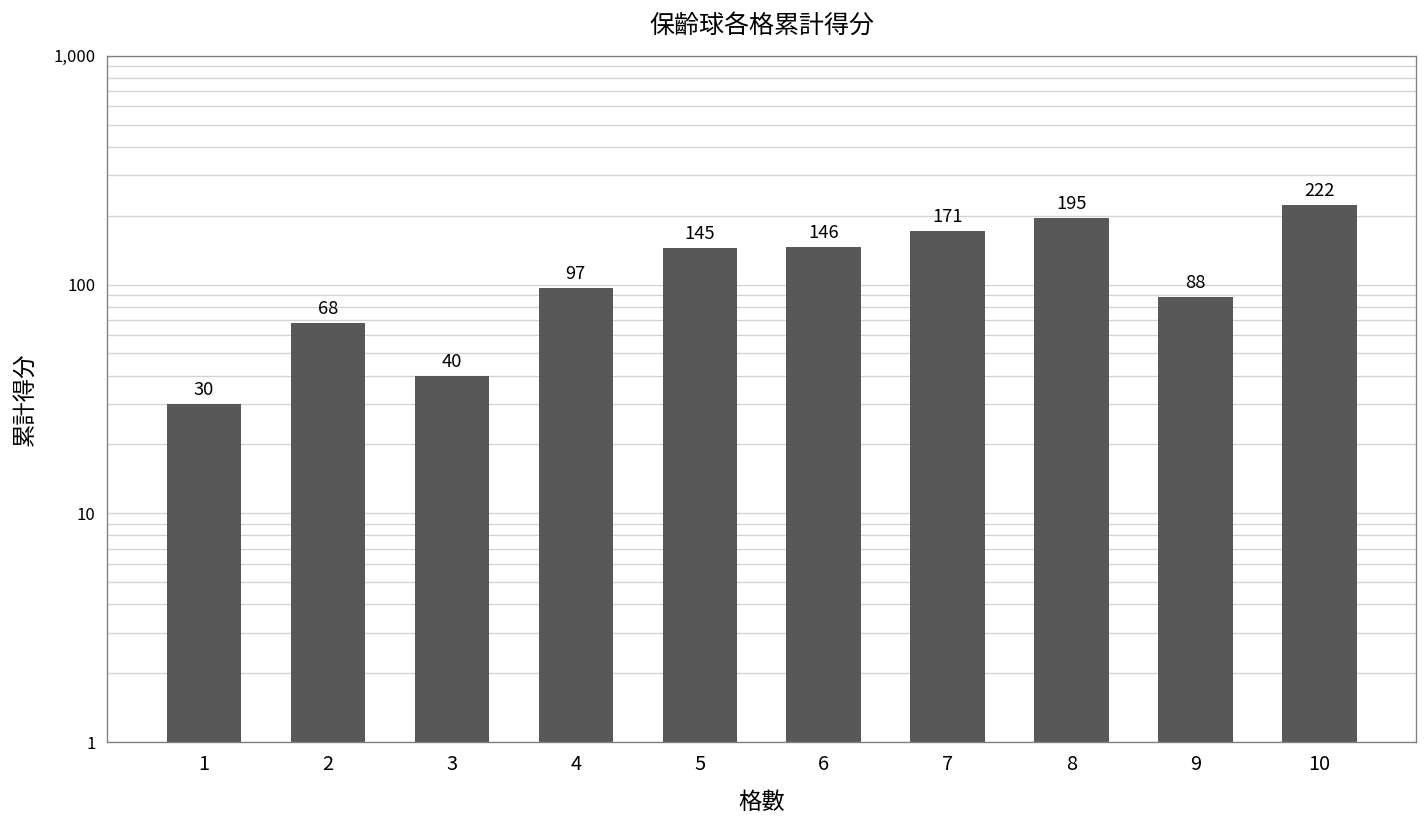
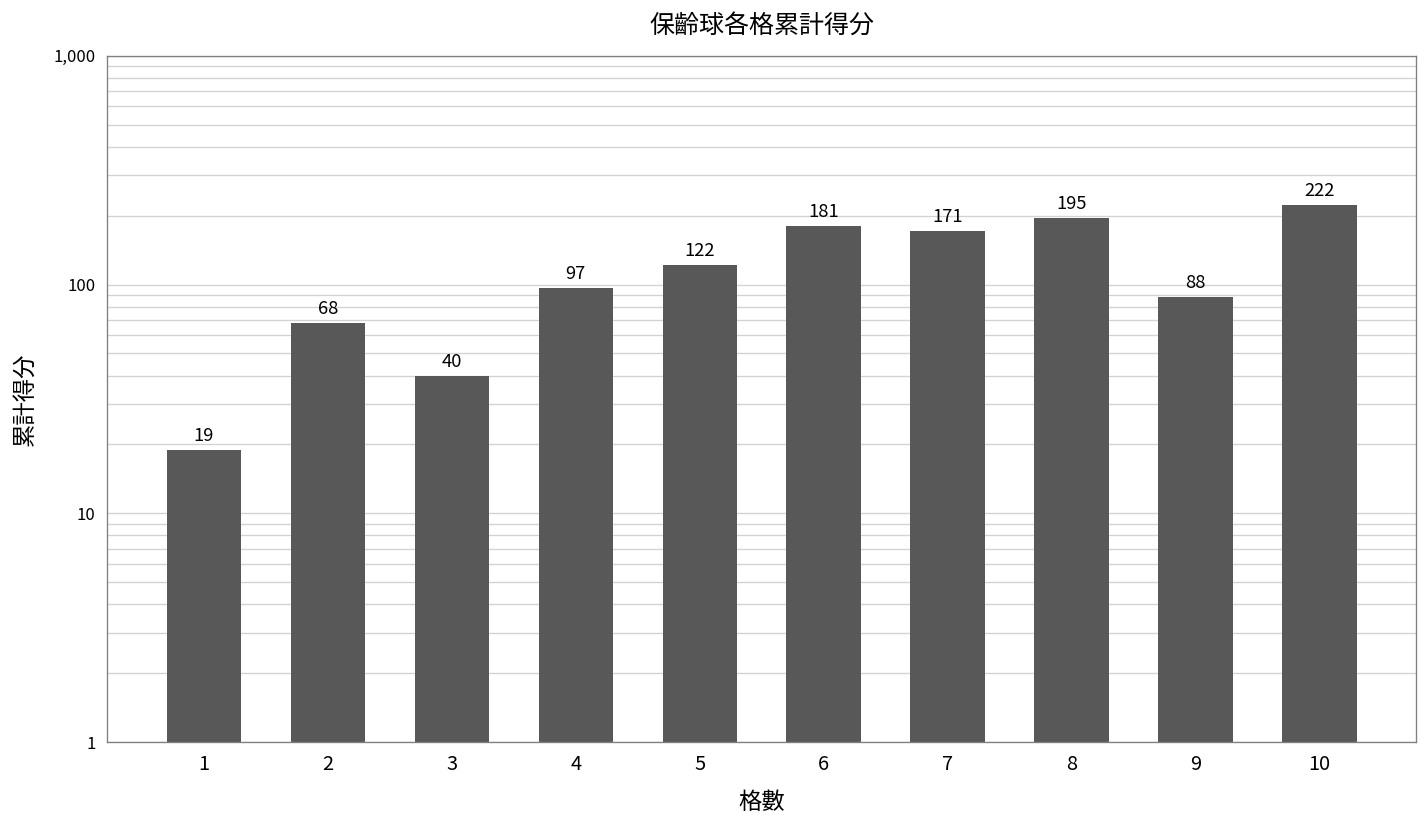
1: 30 -> 19
5: 145 -> 122
6: 146 -> 181
